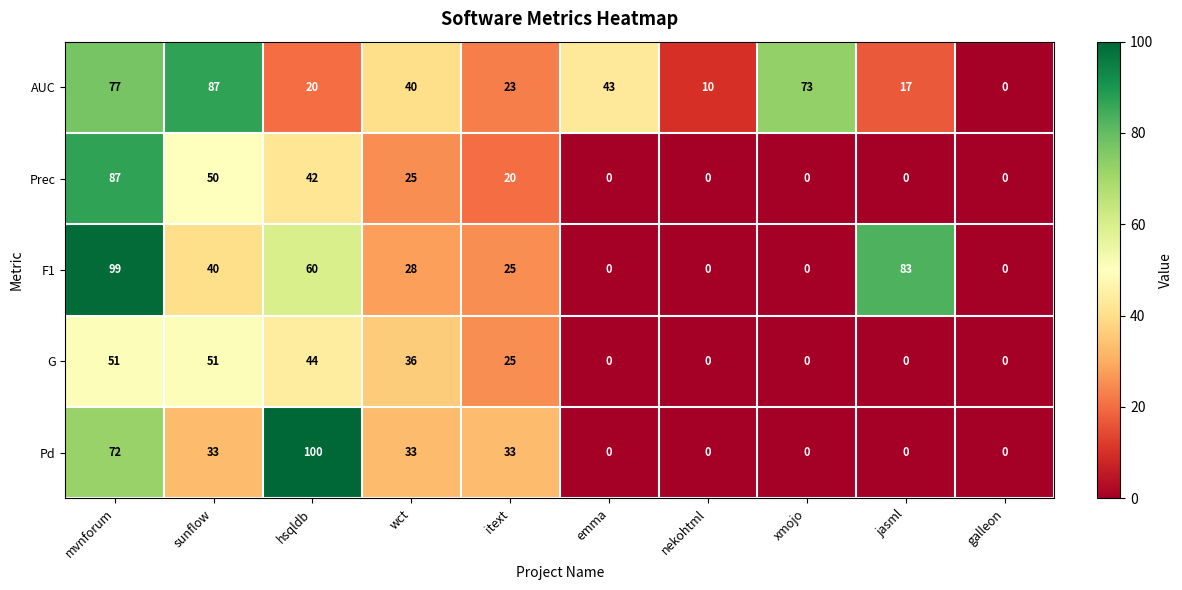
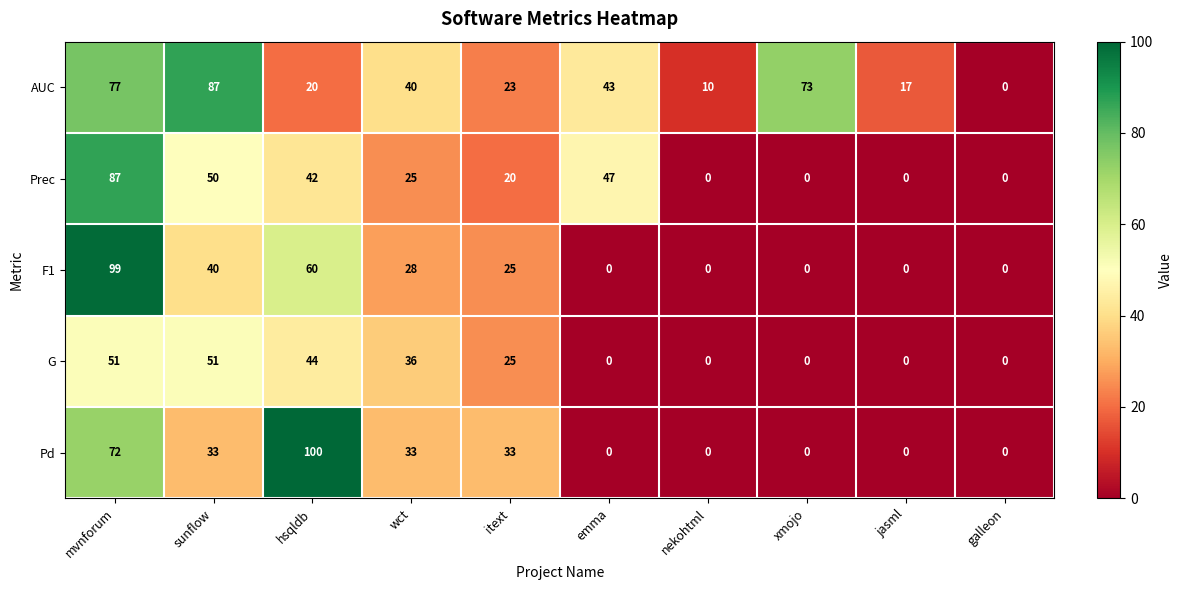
Prec, emma: 0 -> 47
F1, jasml: 83 -> 0
